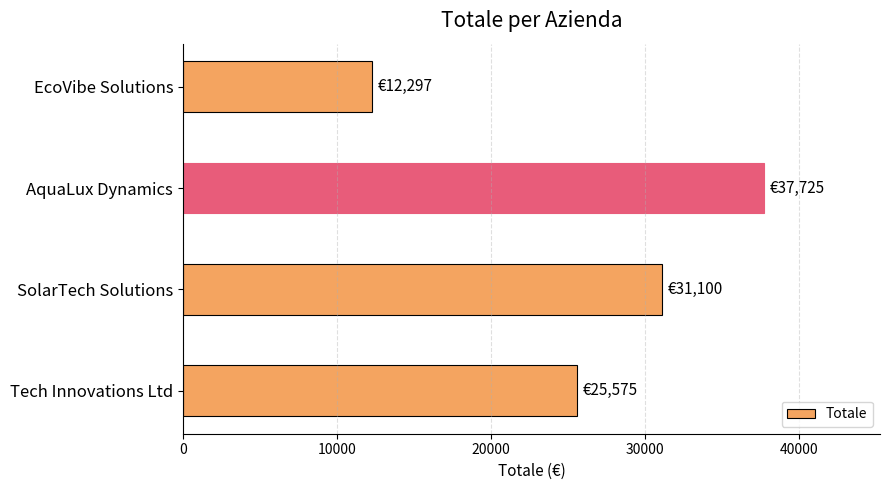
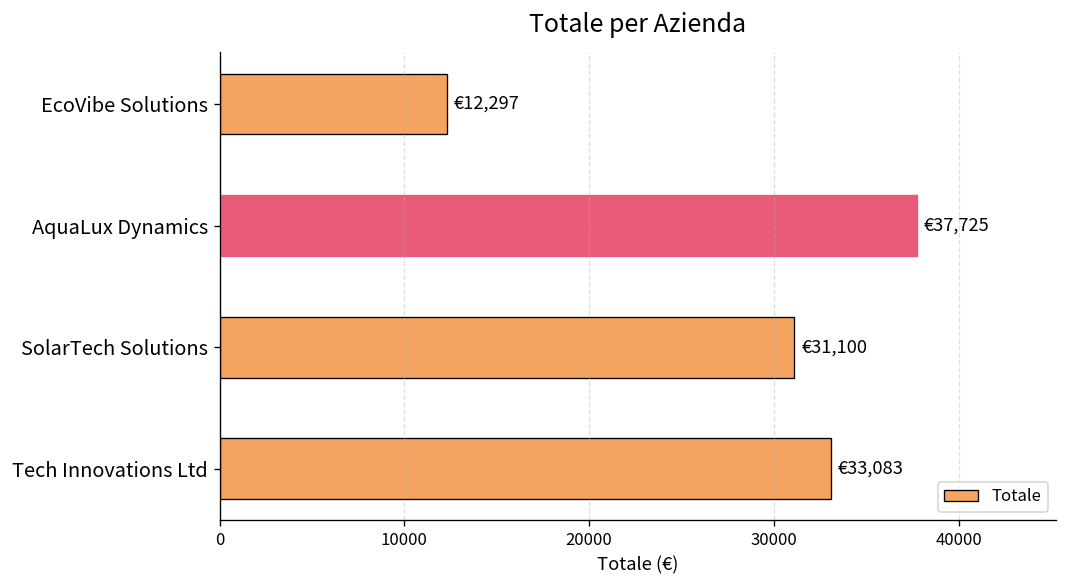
Tech Innovations Ltd: €25,575 -> €33,083
